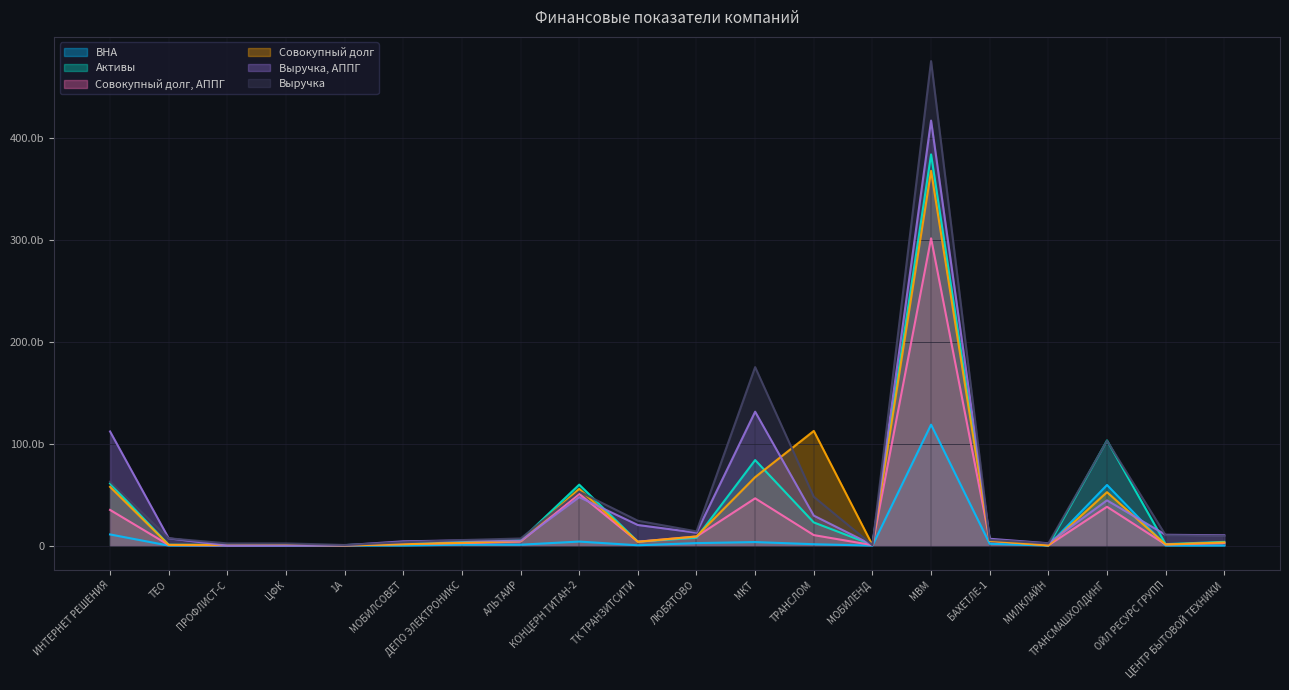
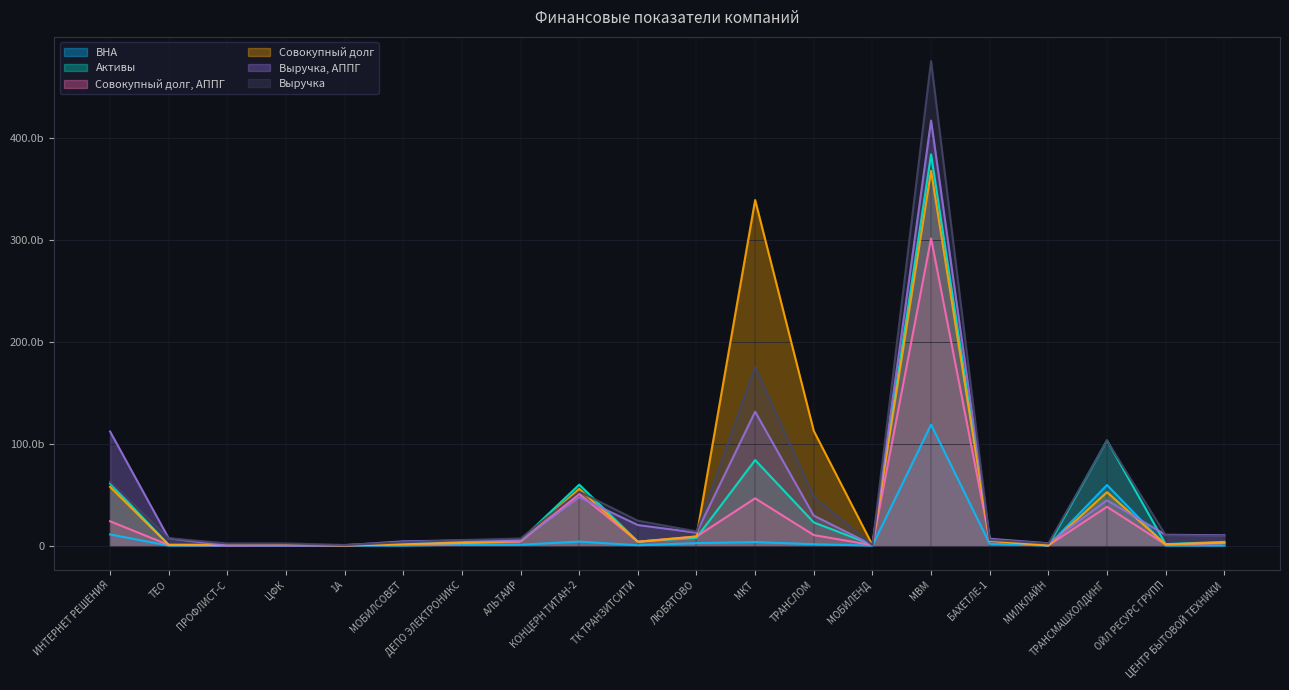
Совокупный долг, АППГ, ИНТЕРНЕТ РЕШЕНИЯ: 35b -> 24b
Совокупный долг, МКТ: 67b -> 340b
